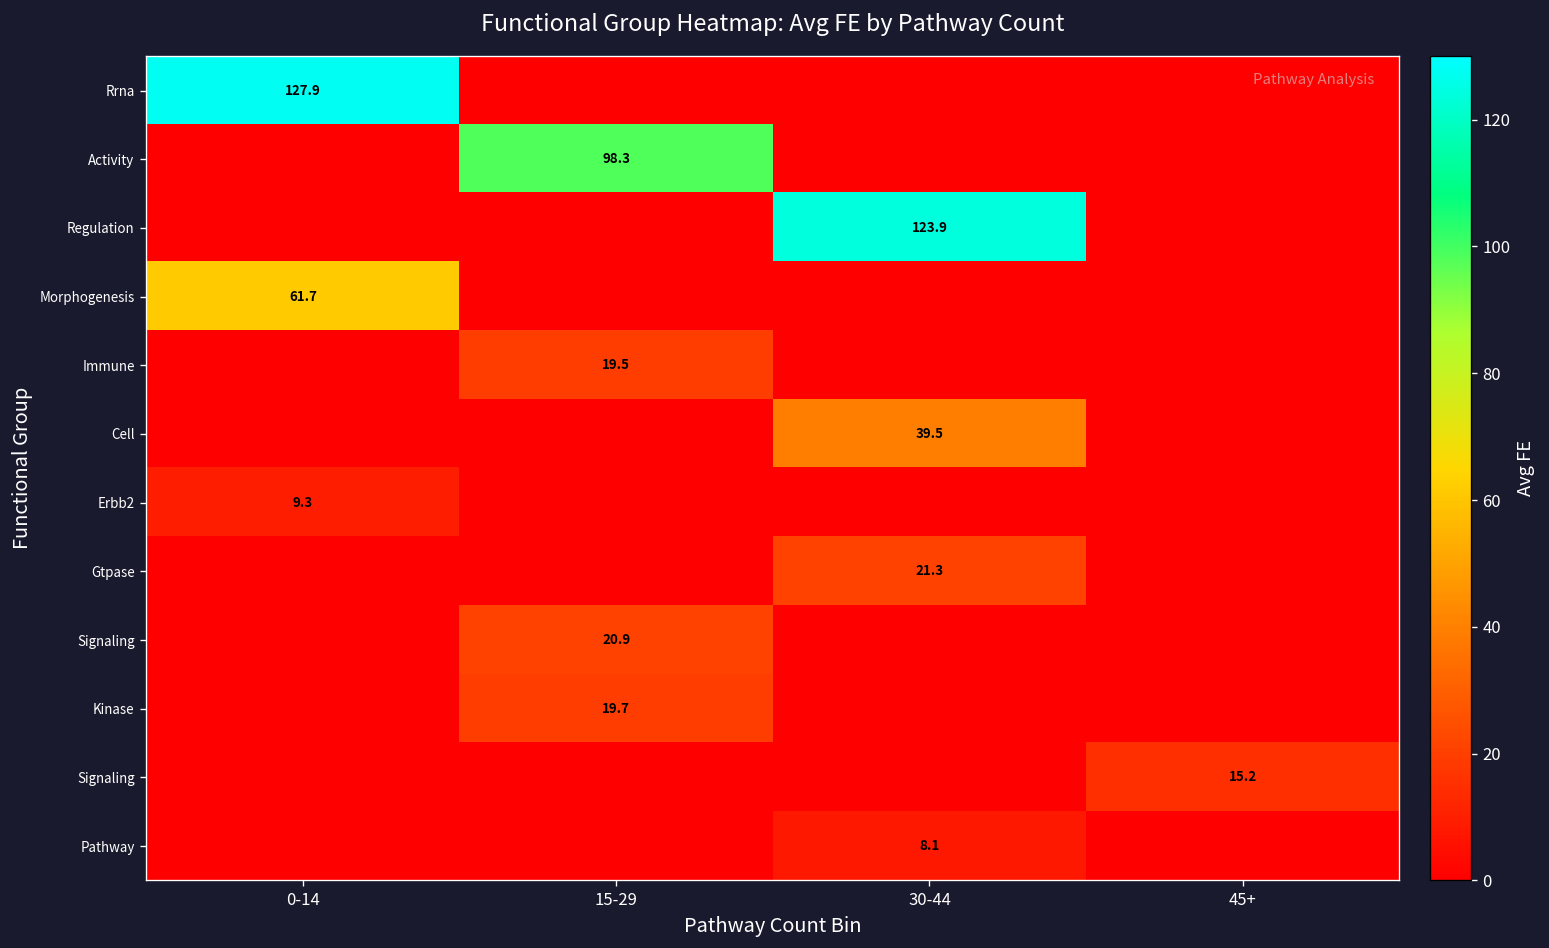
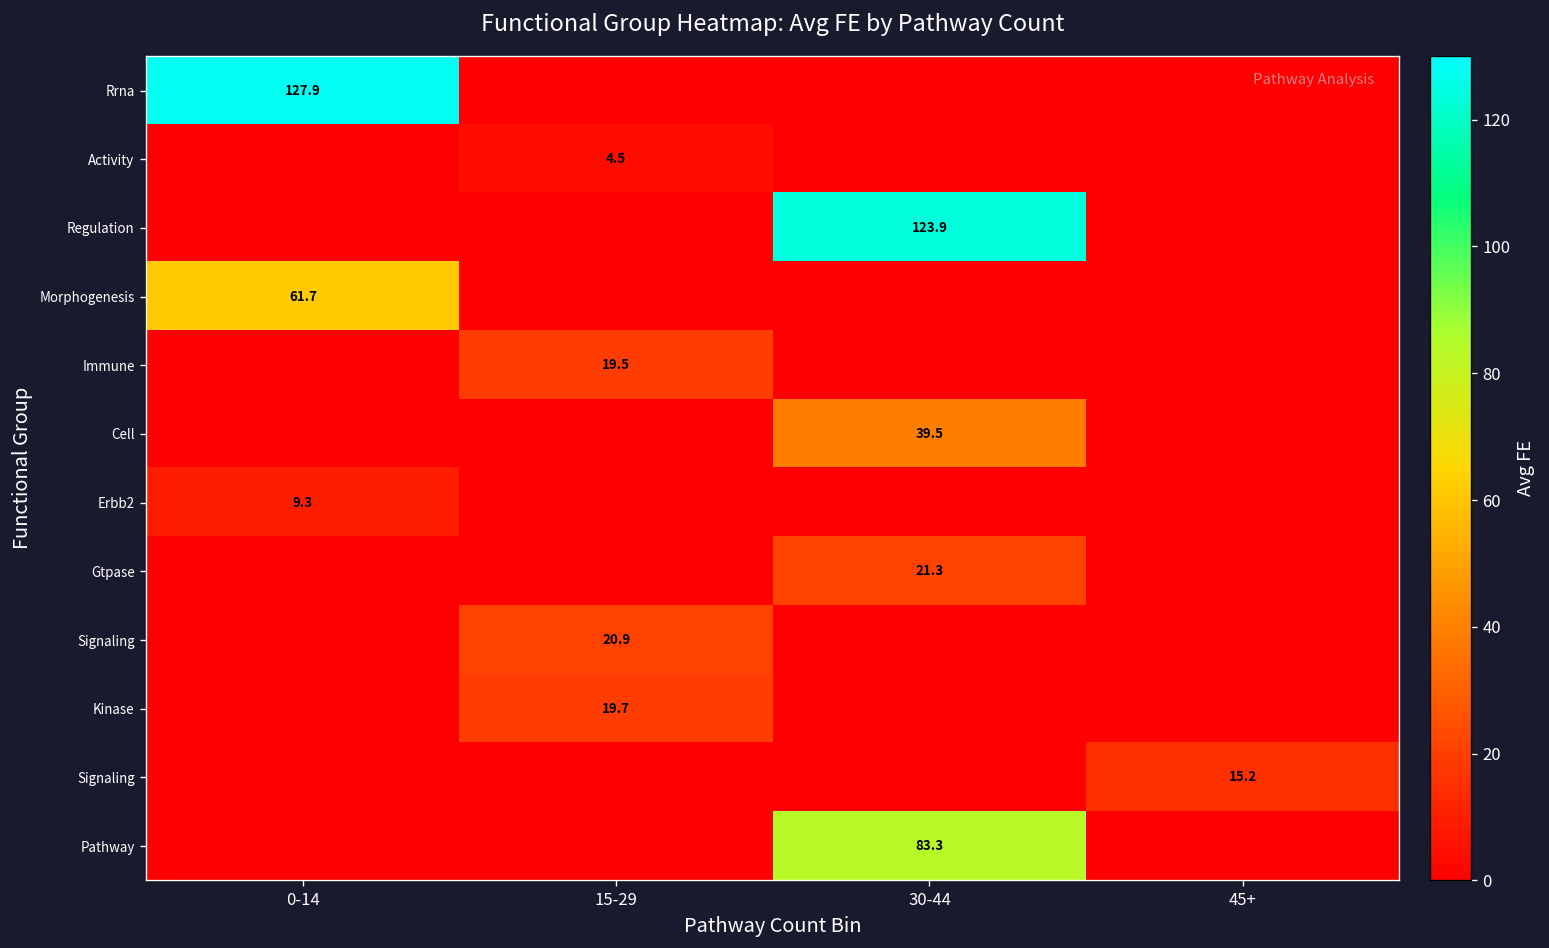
Activity, 15-29: 98.3 -> 4.5
Pathway, 30-44: 8.1 -> 83.3
